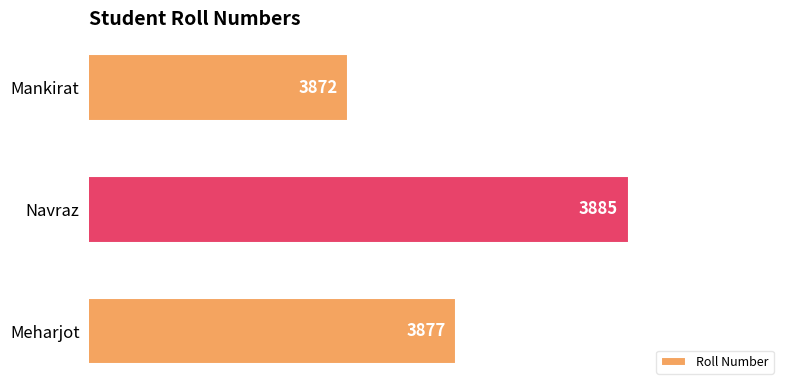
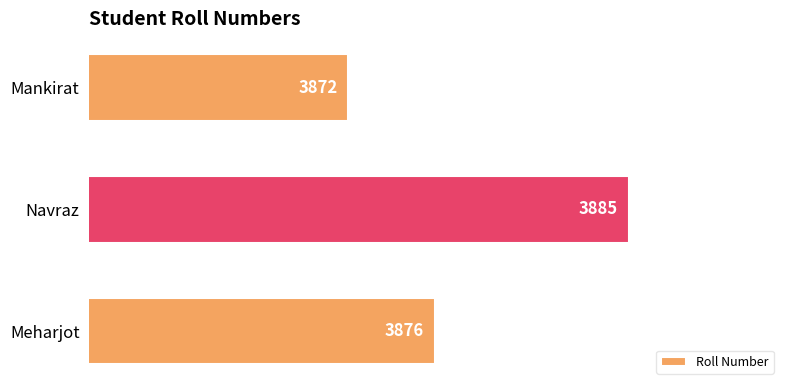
Meharjot: 3877 -> 3876
